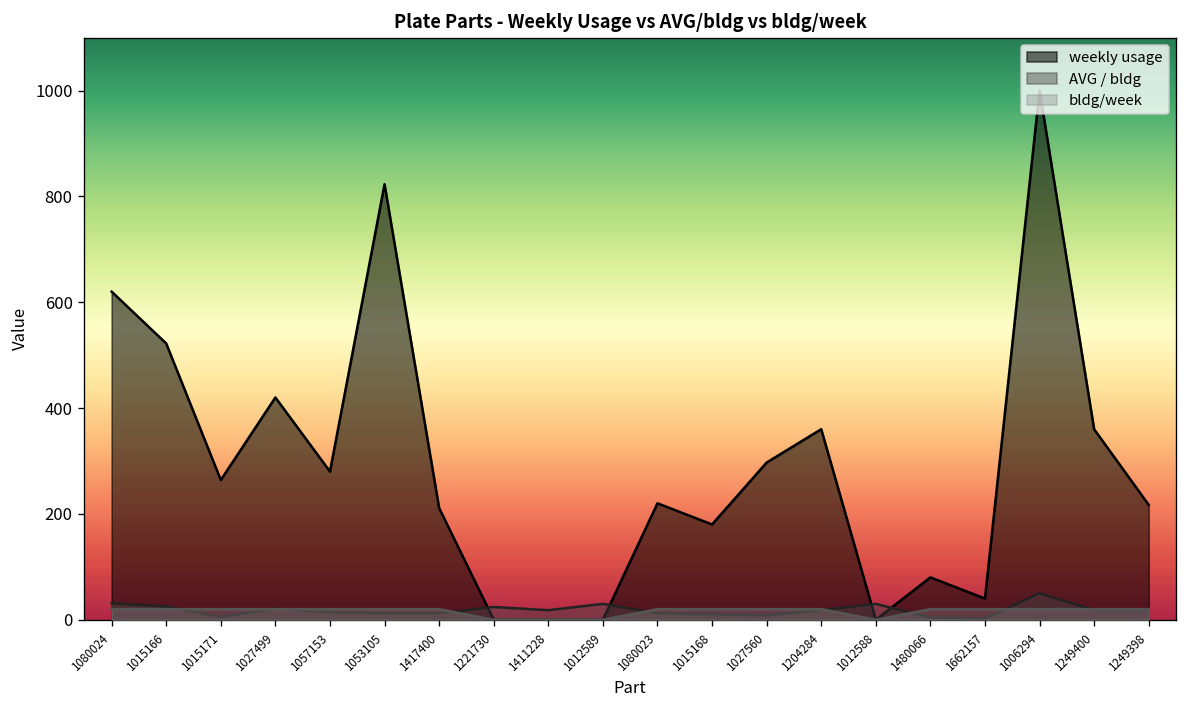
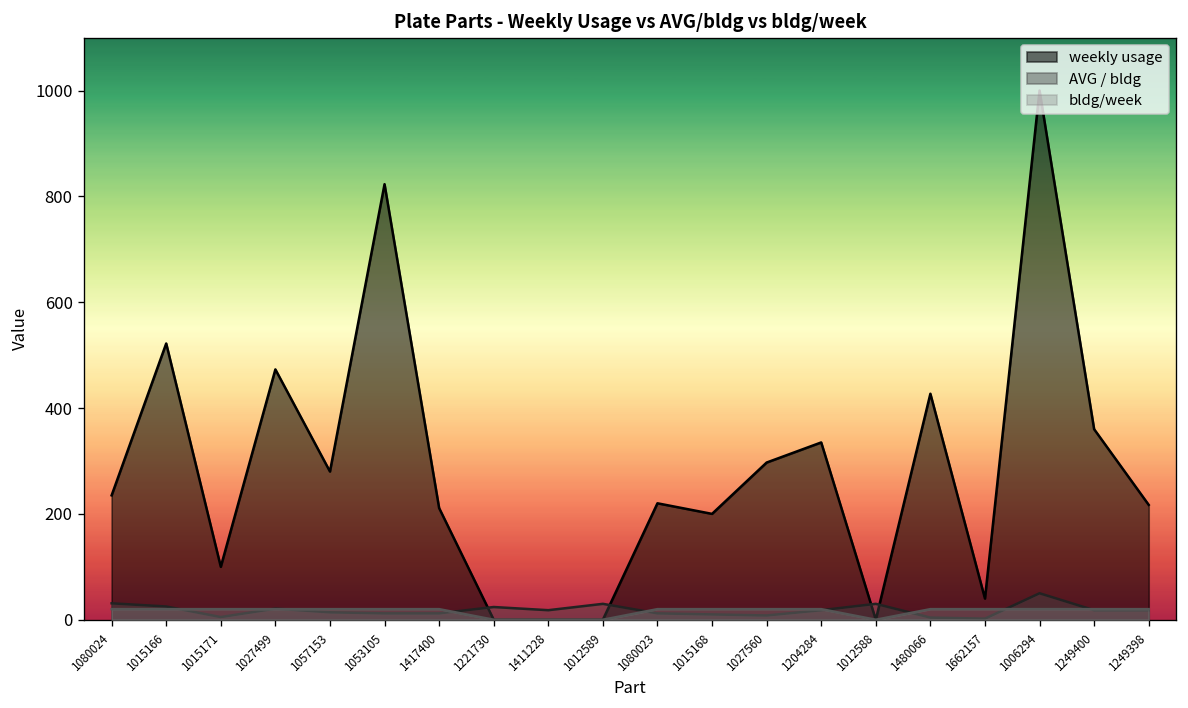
weekly usage, 1080024: 620 -> 240
weekly usage, 1015171: 260 -> 100
weekly usage, 1027499: 420 -> 470
weekly usage, 1015168: 180 -> 200
weekly usage, 1204284: 360 -> 340
weekly usage, 1480066: 80 -> 430
